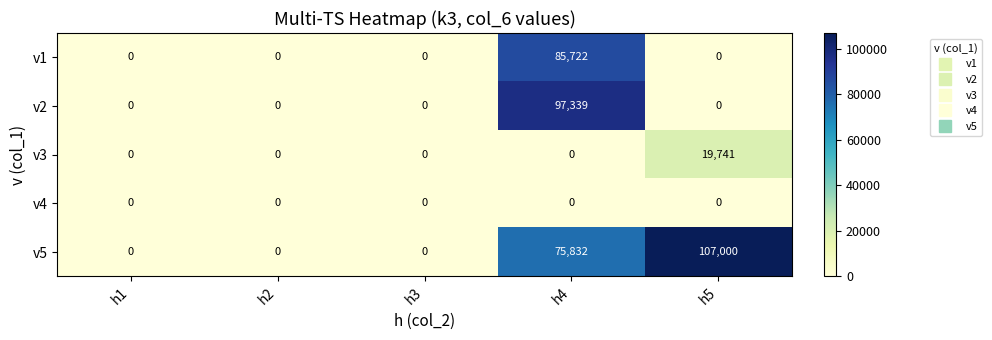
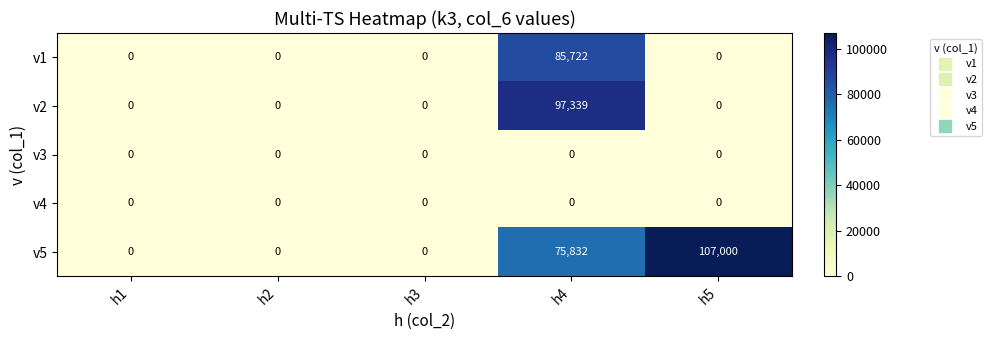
v3, h5: 19,741 -> 0
